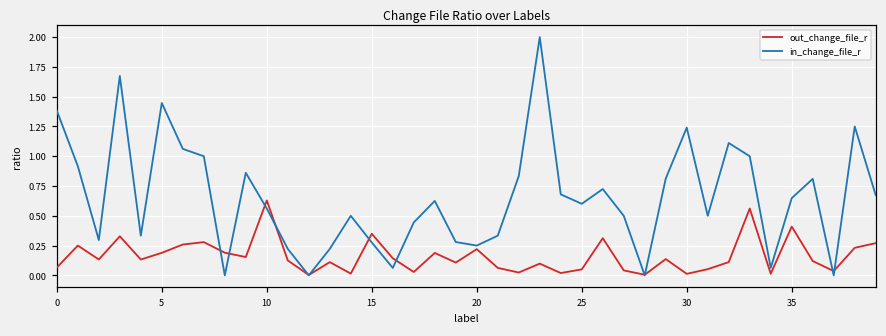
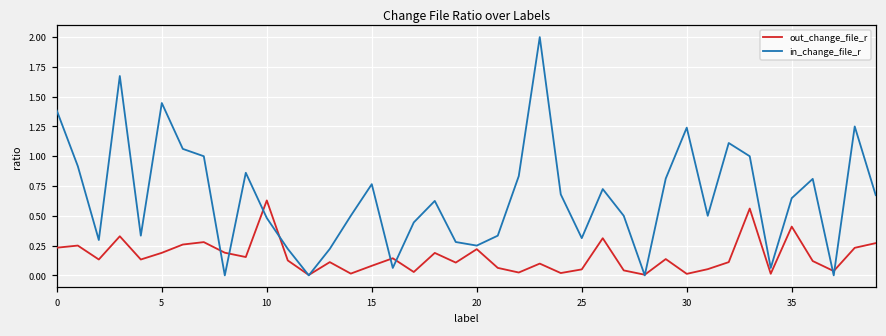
out_change_file_r, 0: 0.07 -> 0.23
in_change_file_r, 10: 0.56 -> 0.48
out_change_file_r, 15: 0.35 -> 0.08
in_change_file_r, 15: 0.28 -> 0.77
in_change_file_r, 25: 0.60 -> 0.31
